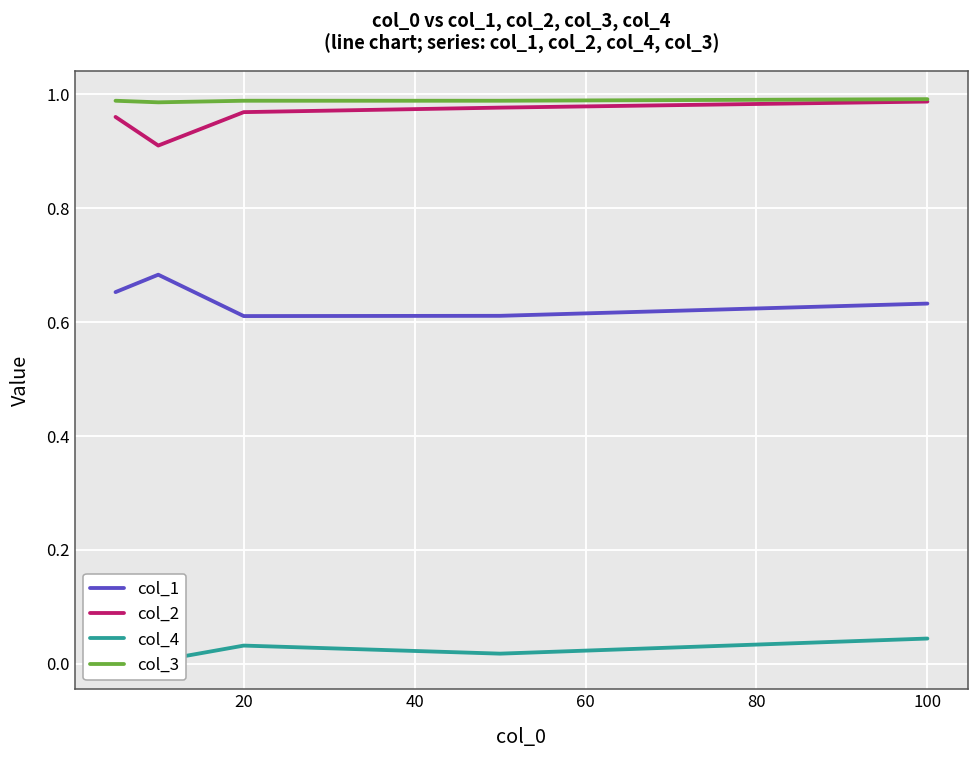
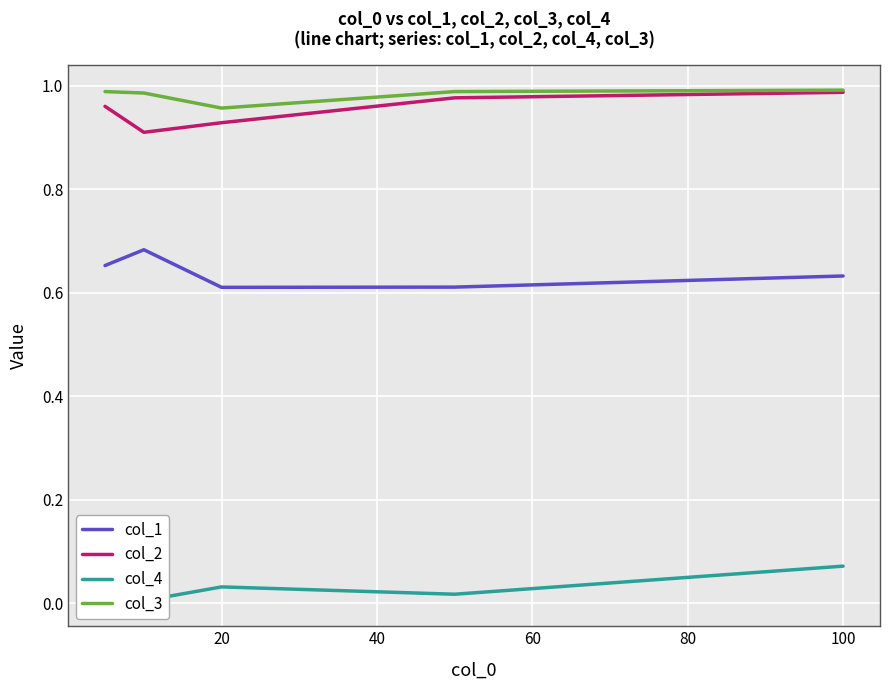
col_2, 20: 0.97 -> 0.93
col_3, 20: 0.99 -> 0.96
col_4, 100: 0.04 -> 0.07
